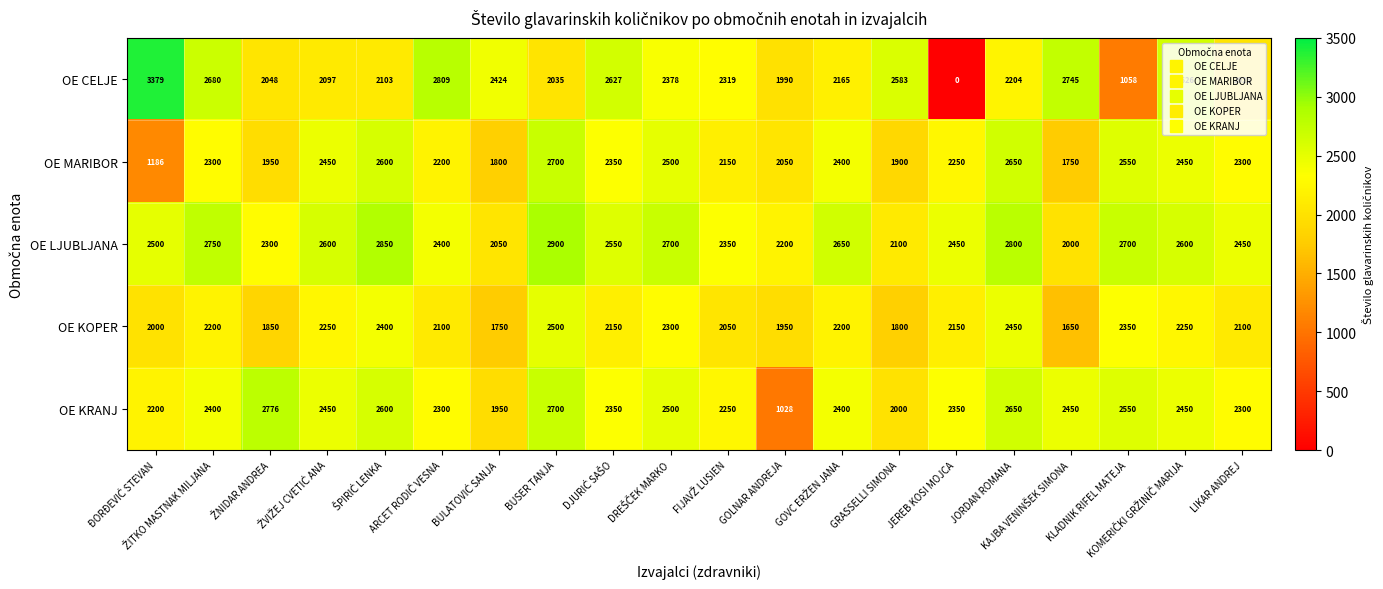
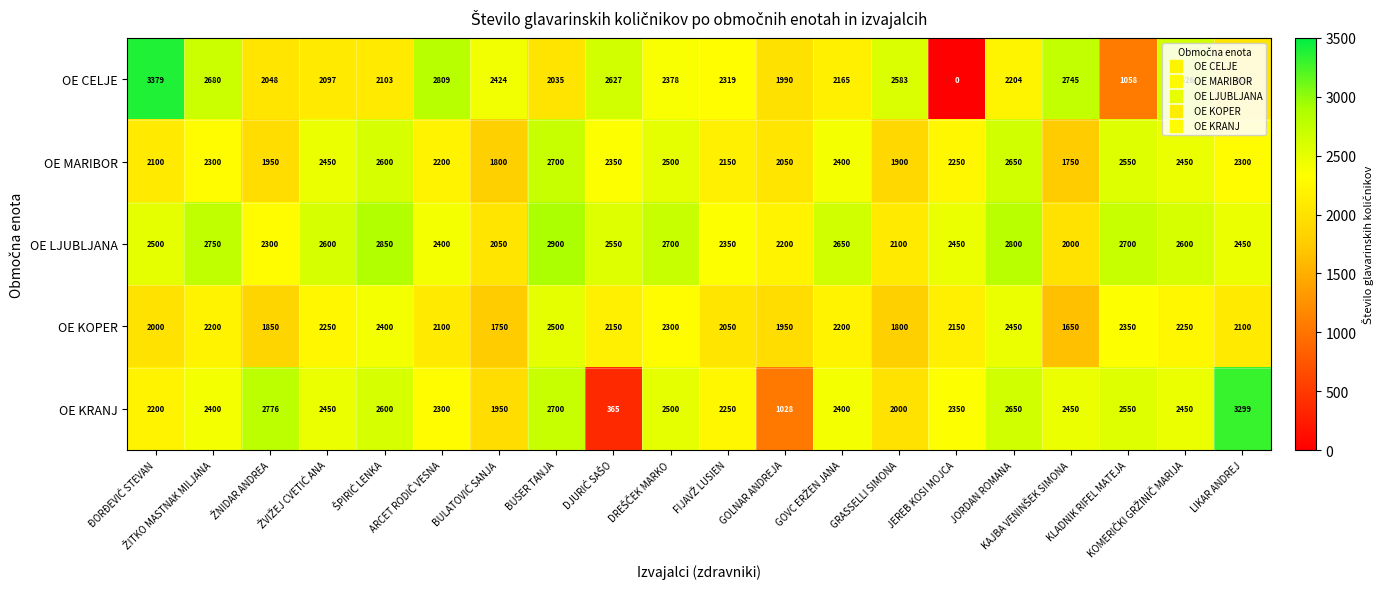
OE MARIBOR, ĐORĐEVIĆ STEVAN: 1186 -> 2100
OE KRANJ, DJURIĆ SAŠO: 2350 -> 365
OE KRANJ, LIKAR ANDREJ: 2300 -> 3299
